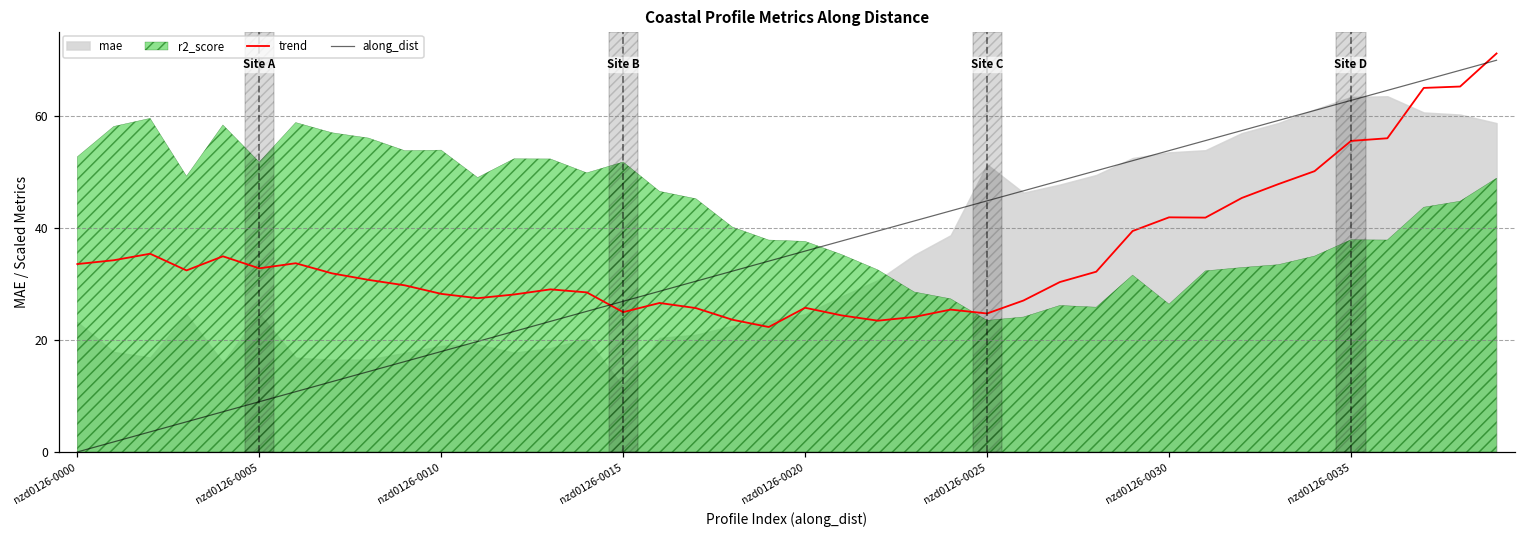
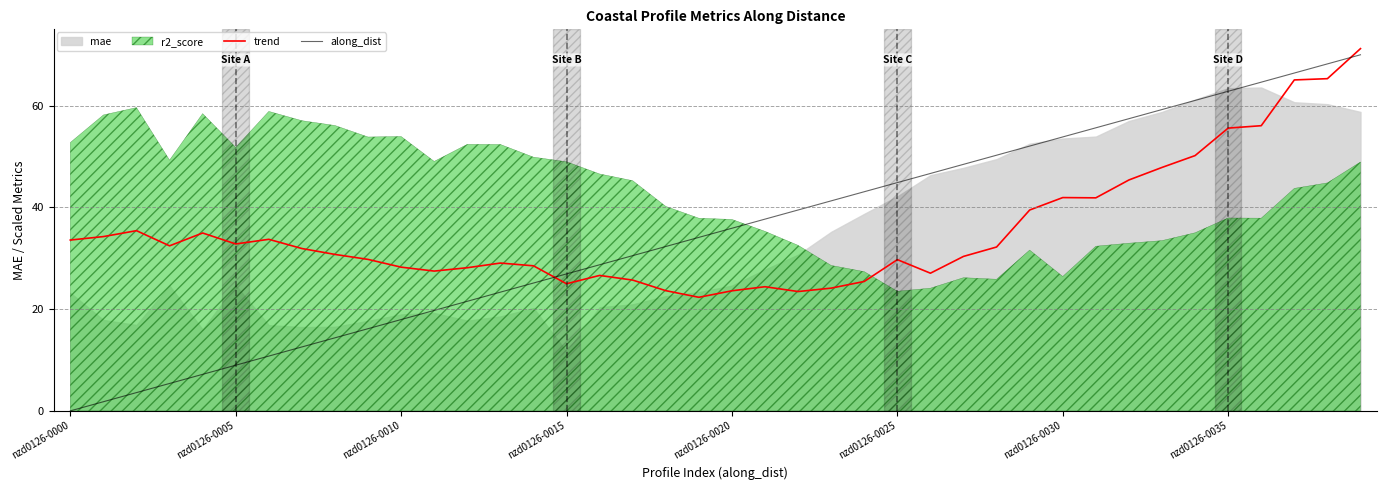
r2_score, nzd0126-0015: 52 -> 49
trend, nzd0126-0020: 26 -> 24
trend, nzd0126-0025: 25 -> 30
mae, nzd0126-0025: 51 -> 42
